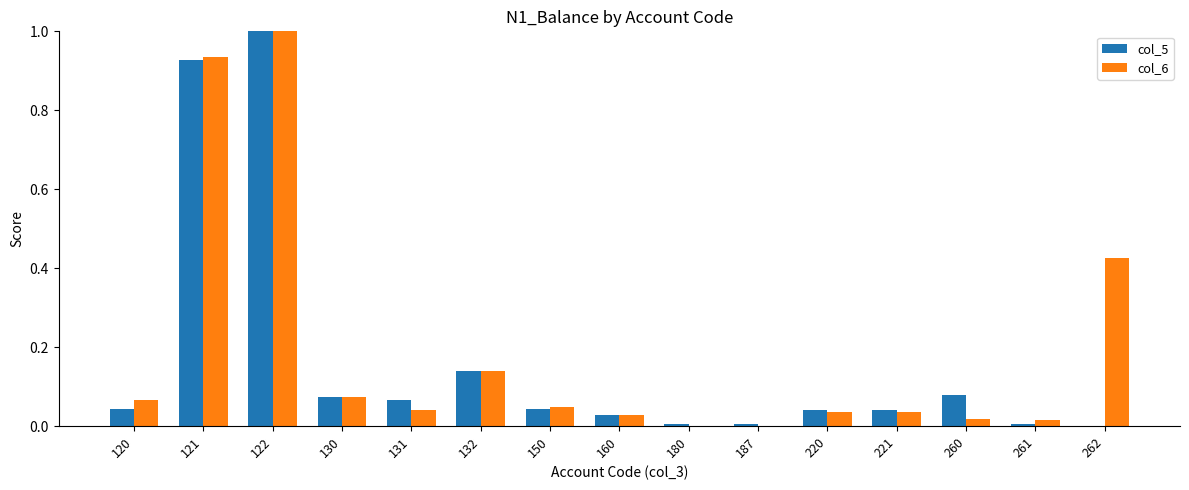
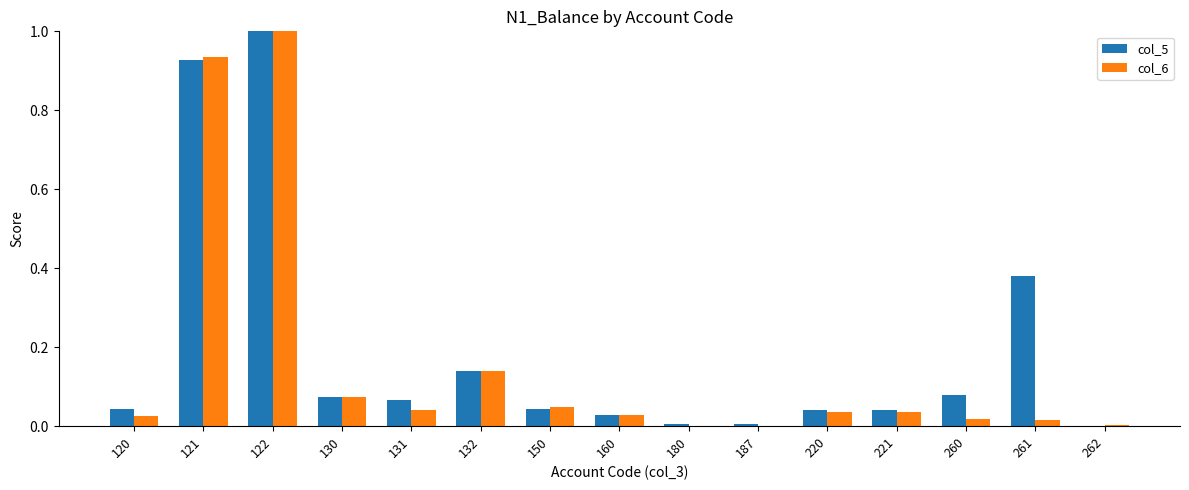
col_6, 120: 0.07 -> 0.03
col_5, 261: 0.01 -> 0.38
col_6, 262: 0.43 -> 0.00
